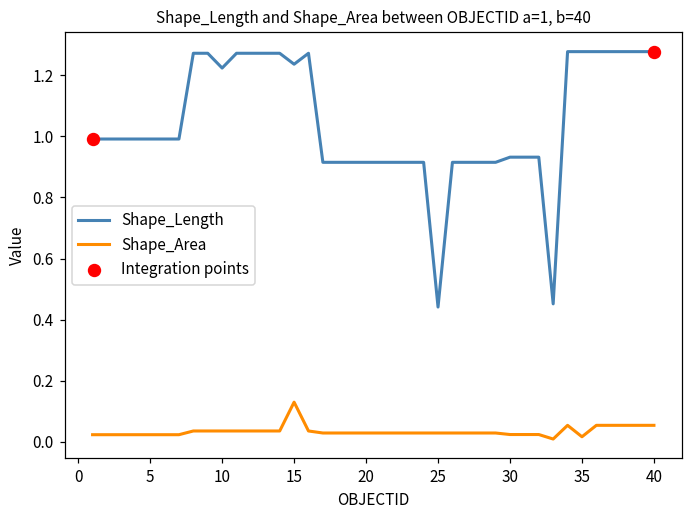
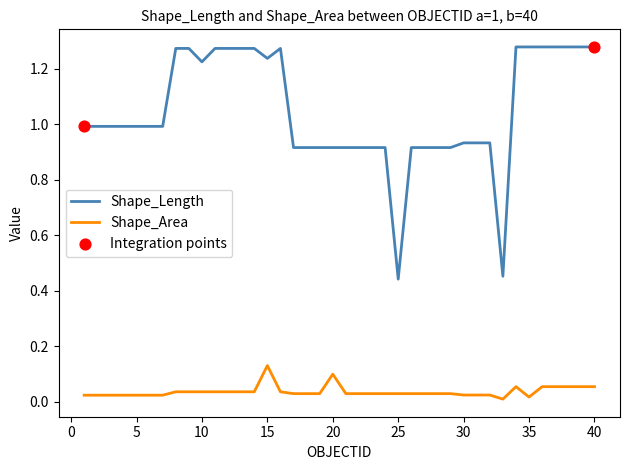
Shape_Area, 20: 0.03 -> 0.10
